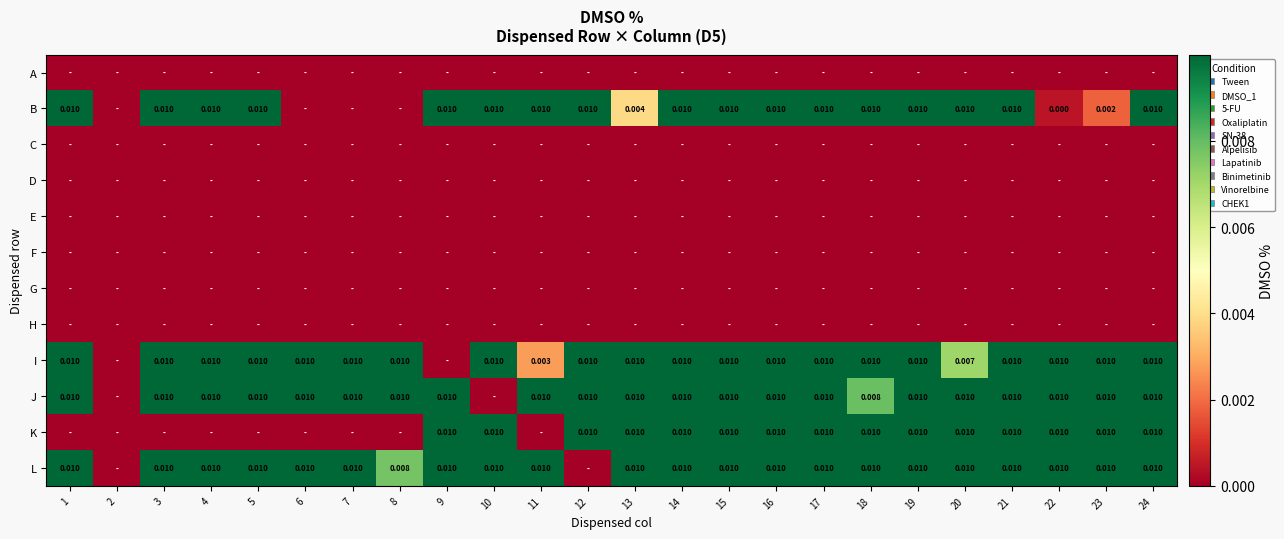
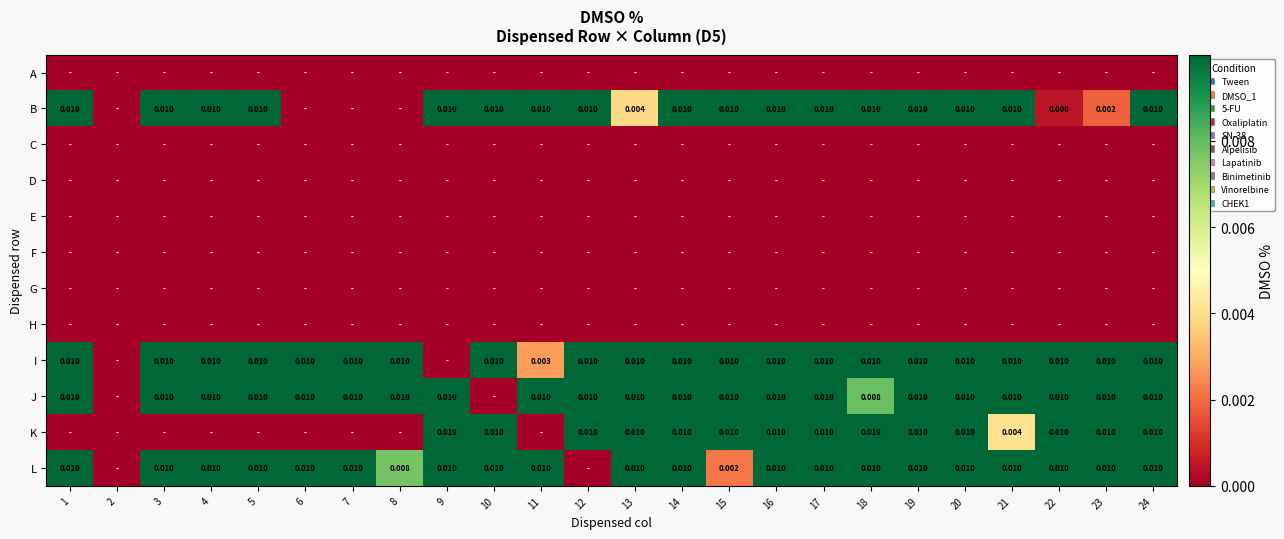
I, 20: 0.007 -> 0.010
K, 21: 0.010 -> 0.004
L, 15: 0.010 -> 0.002
